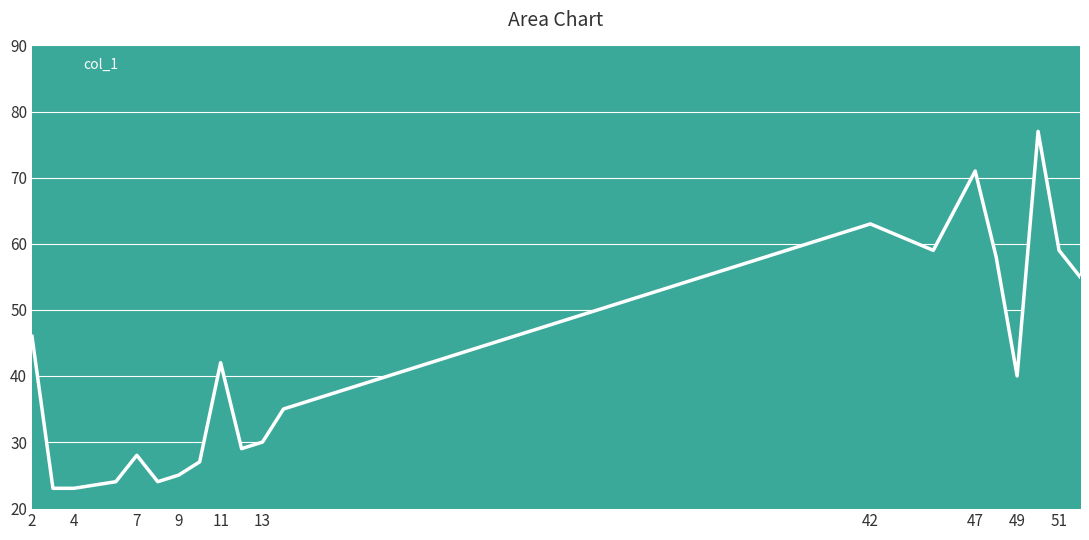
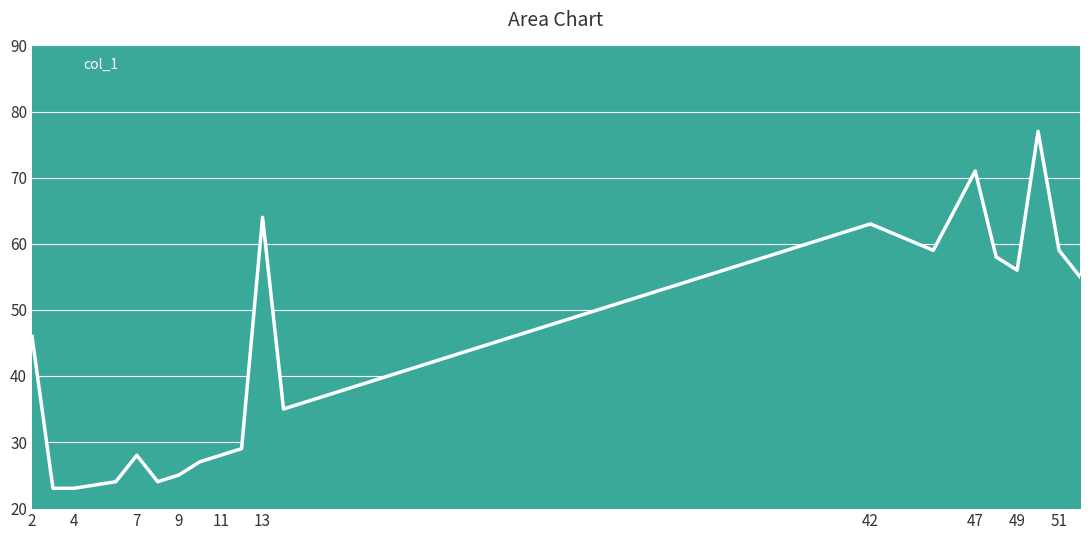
11: 42 -> 28
13: 30 -> 64
49: 40 -> 56
